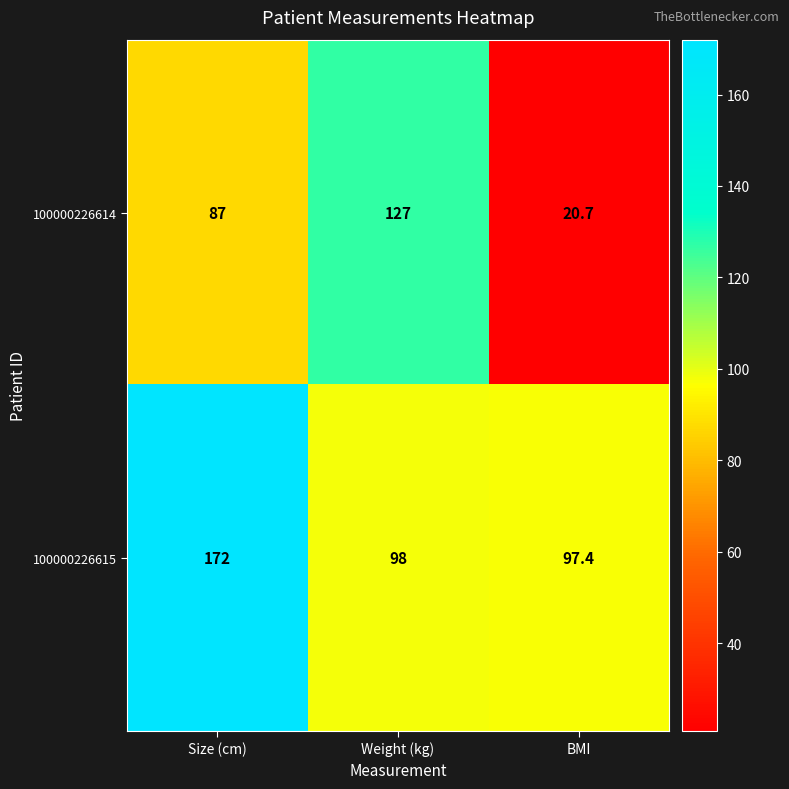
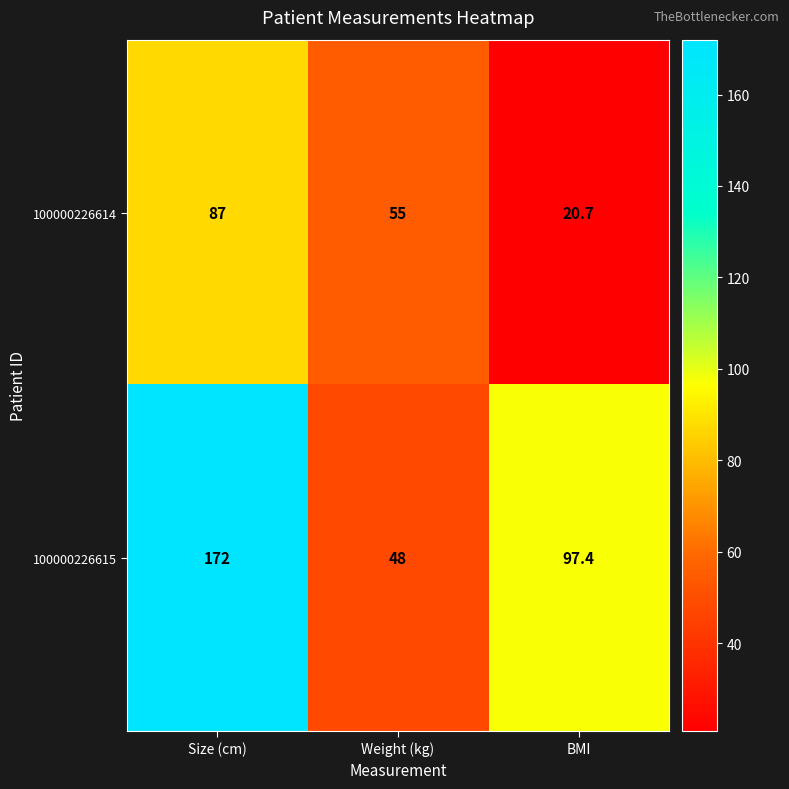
100000226614, Weight (kg): 127 -> 55
100000226615, Weight (kg): 98 -> 48
